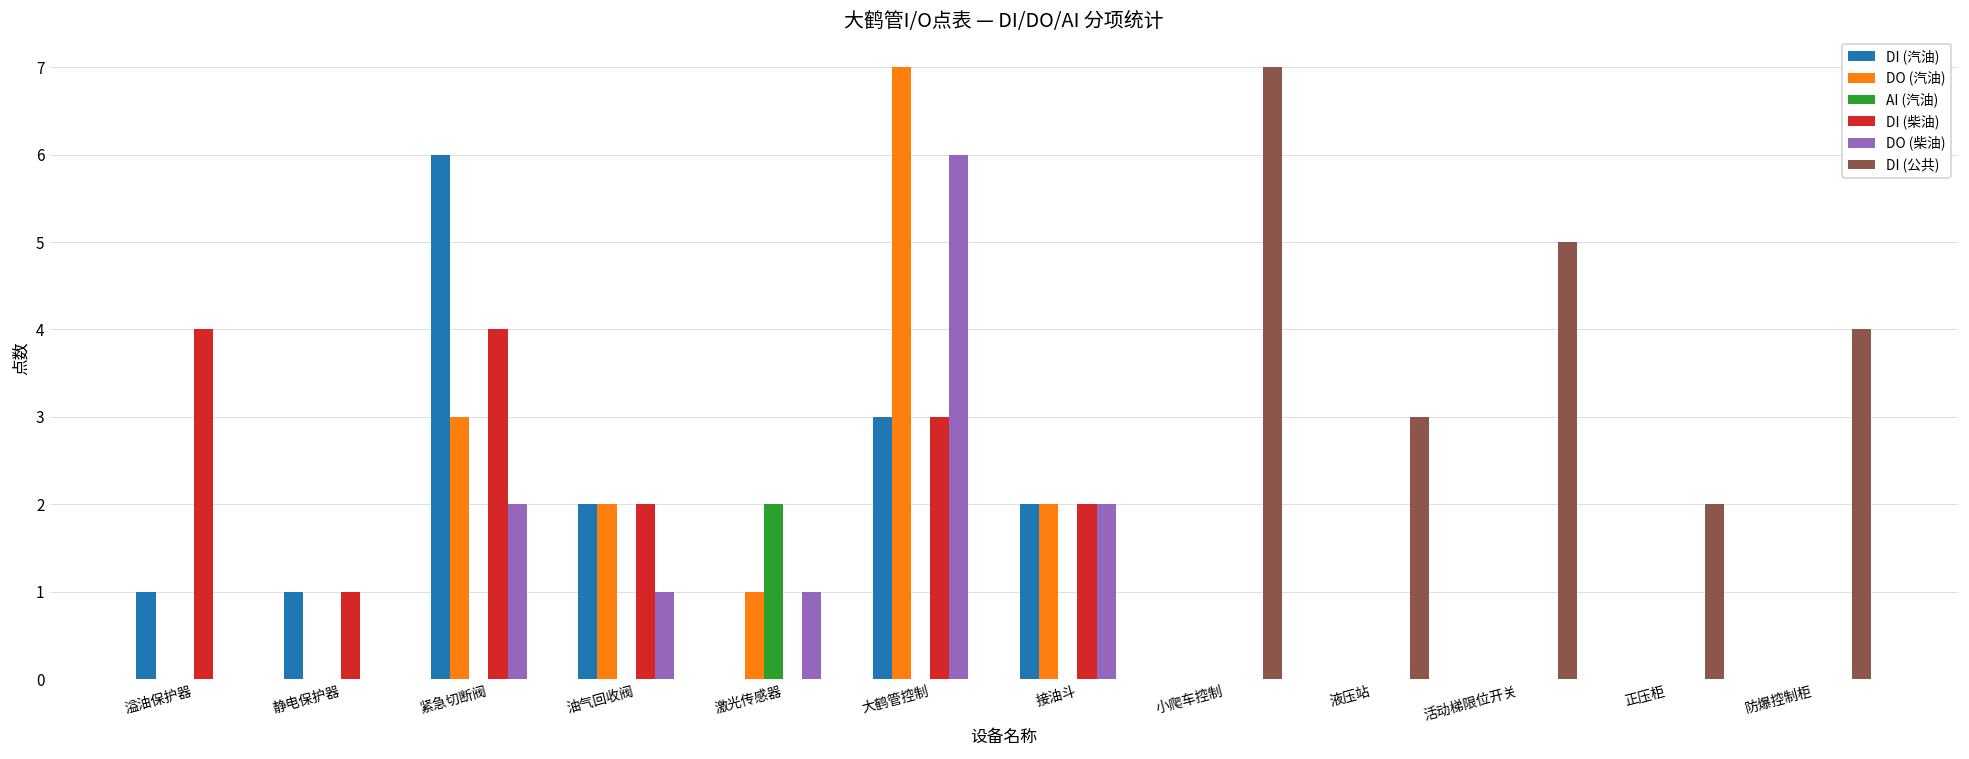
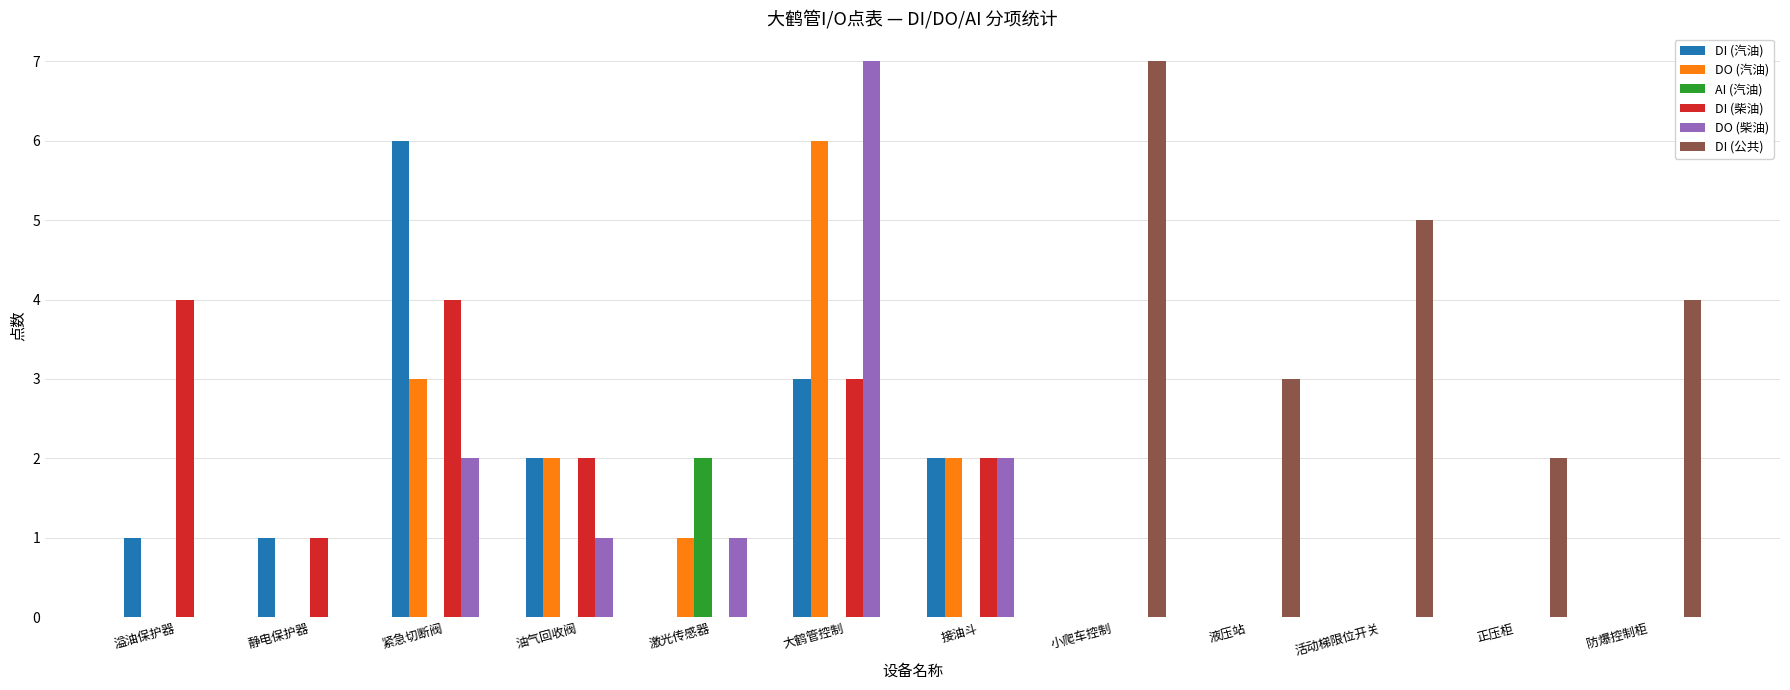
DO (汽油), 大鹤管控制: 7 -> 6
DO (柴油), 大鹤管控制: 6 -> 7
